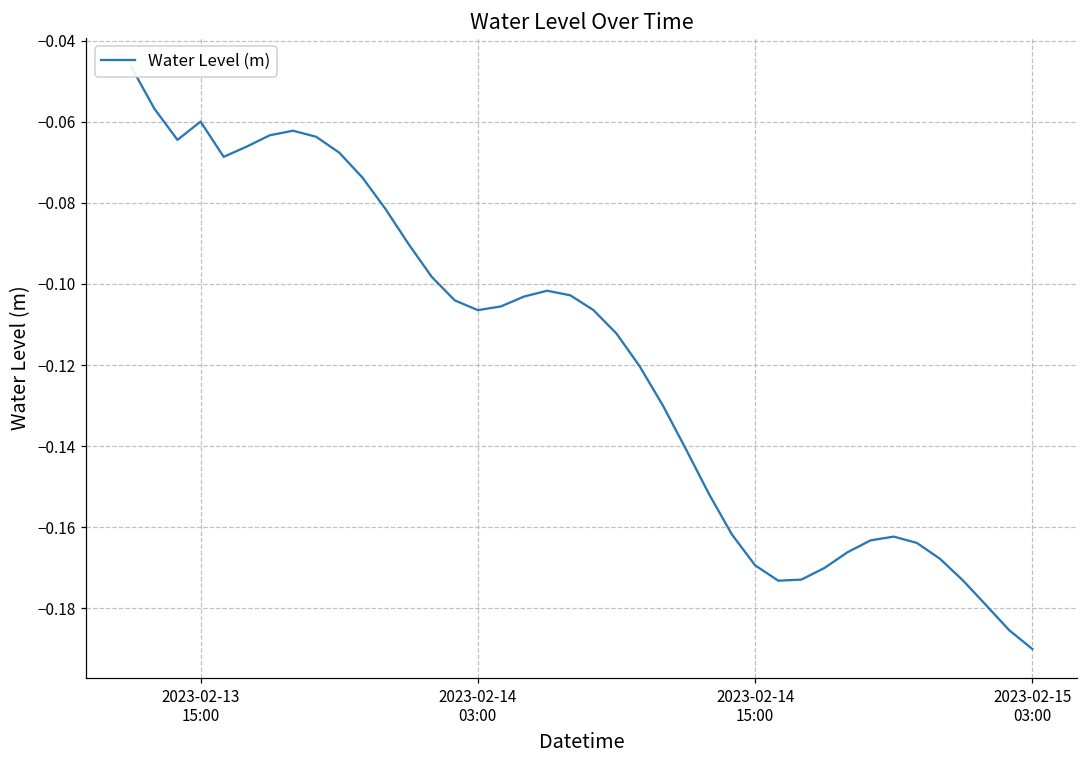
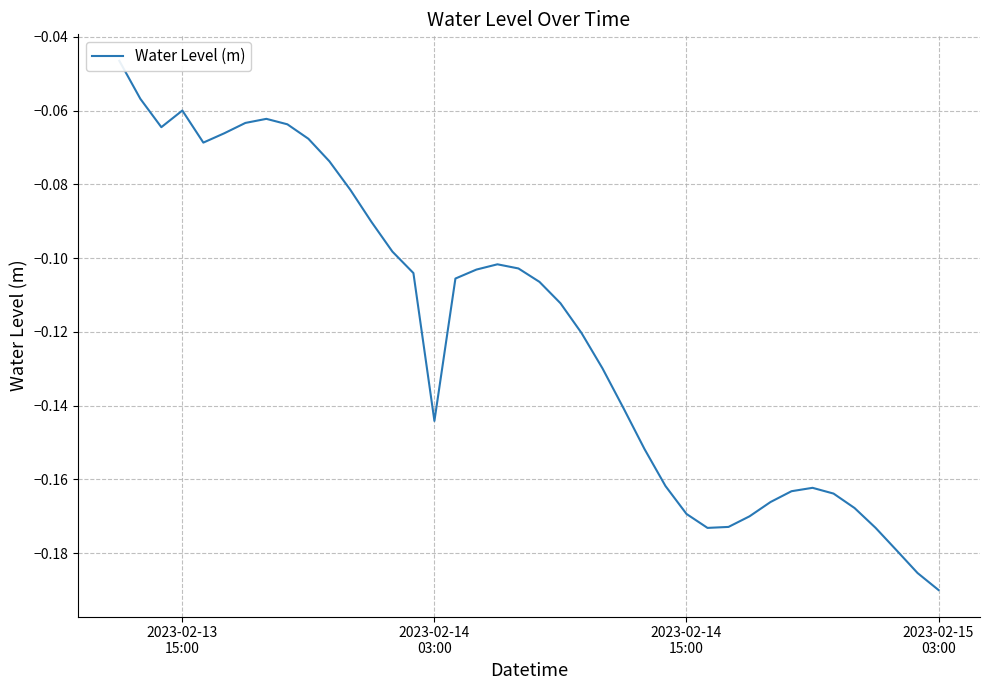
2023-02-14 03:00: -0.106 -> -0.144
